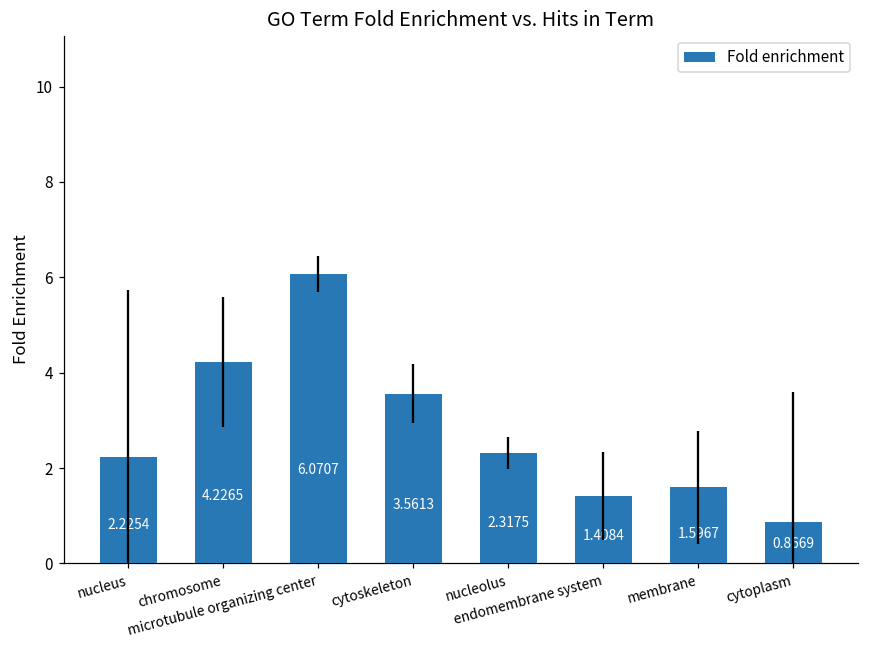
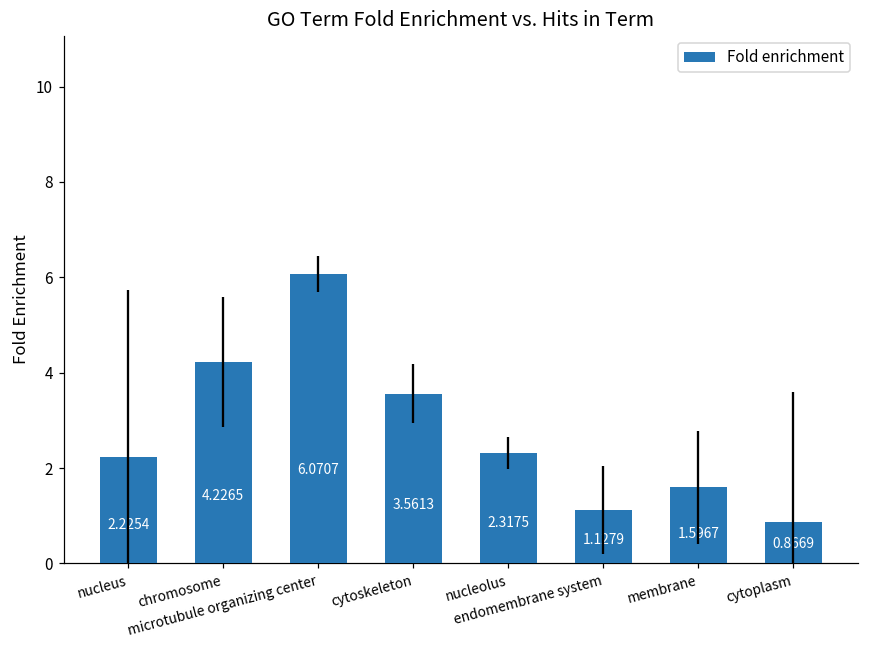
endomembrane system: 1.4084 -> 1.1279
